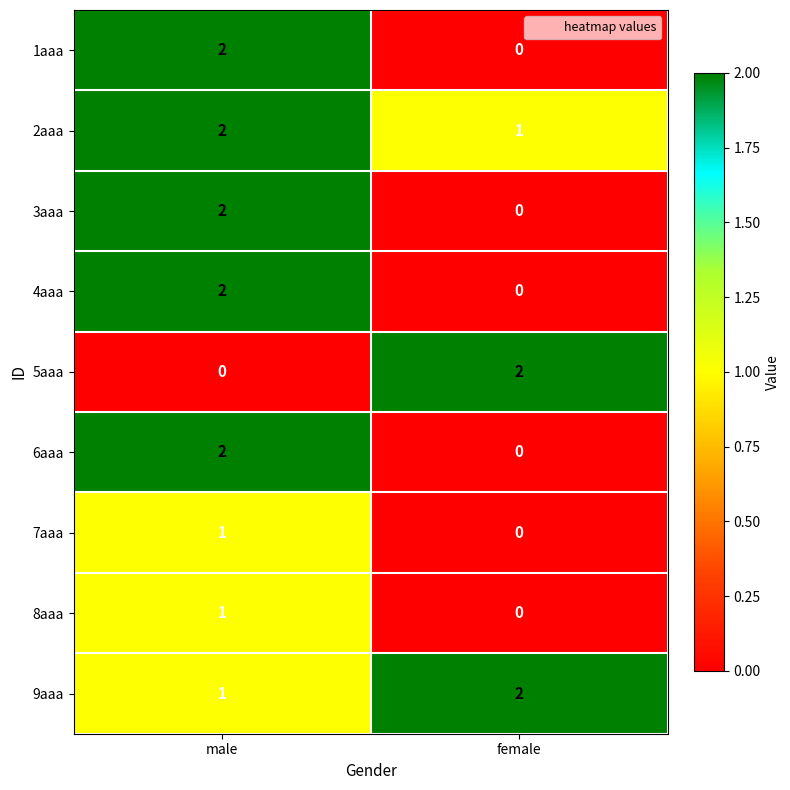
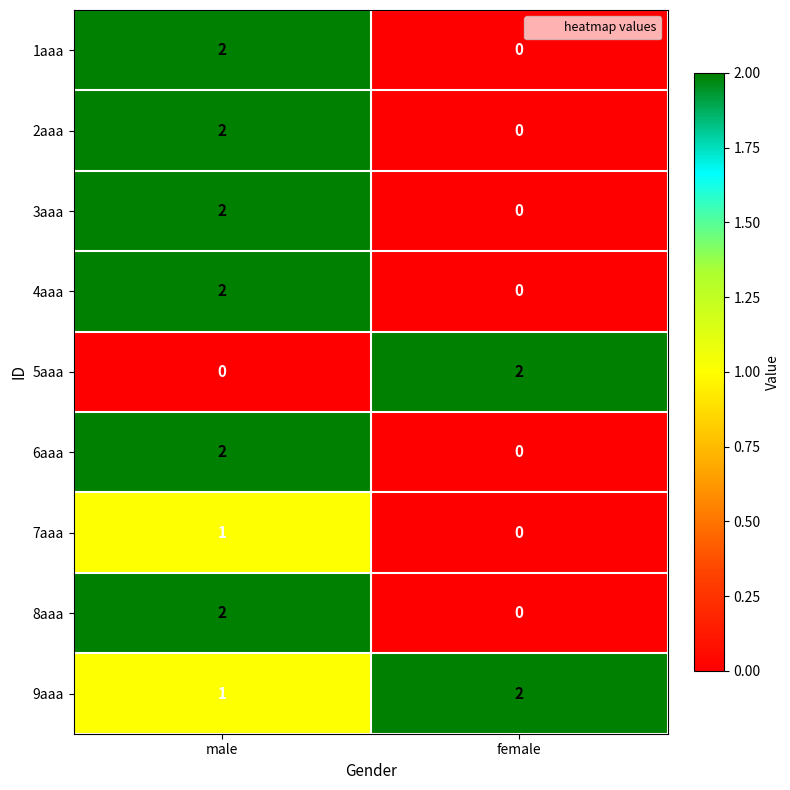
2aaa, female: 1 -> 0
8aaa, male: 1 -> 2
